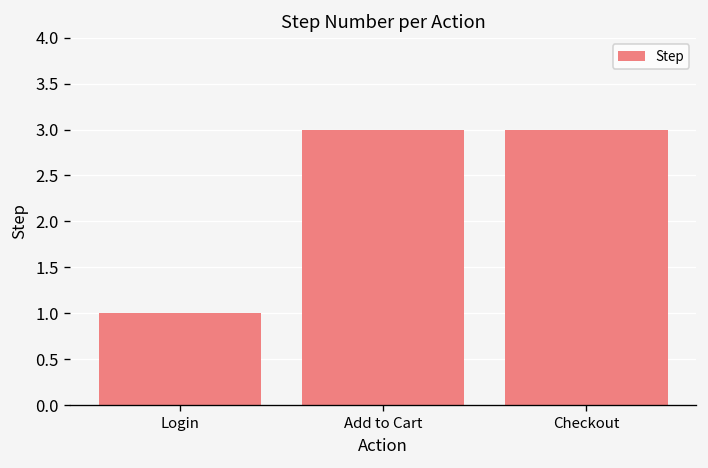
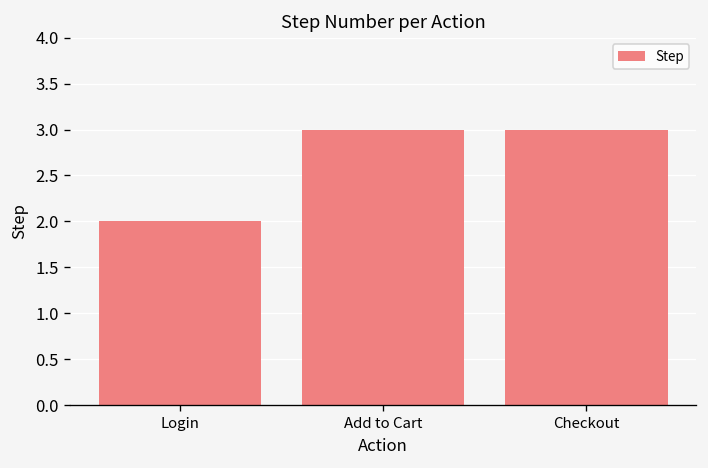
Login: 1 -> 2
